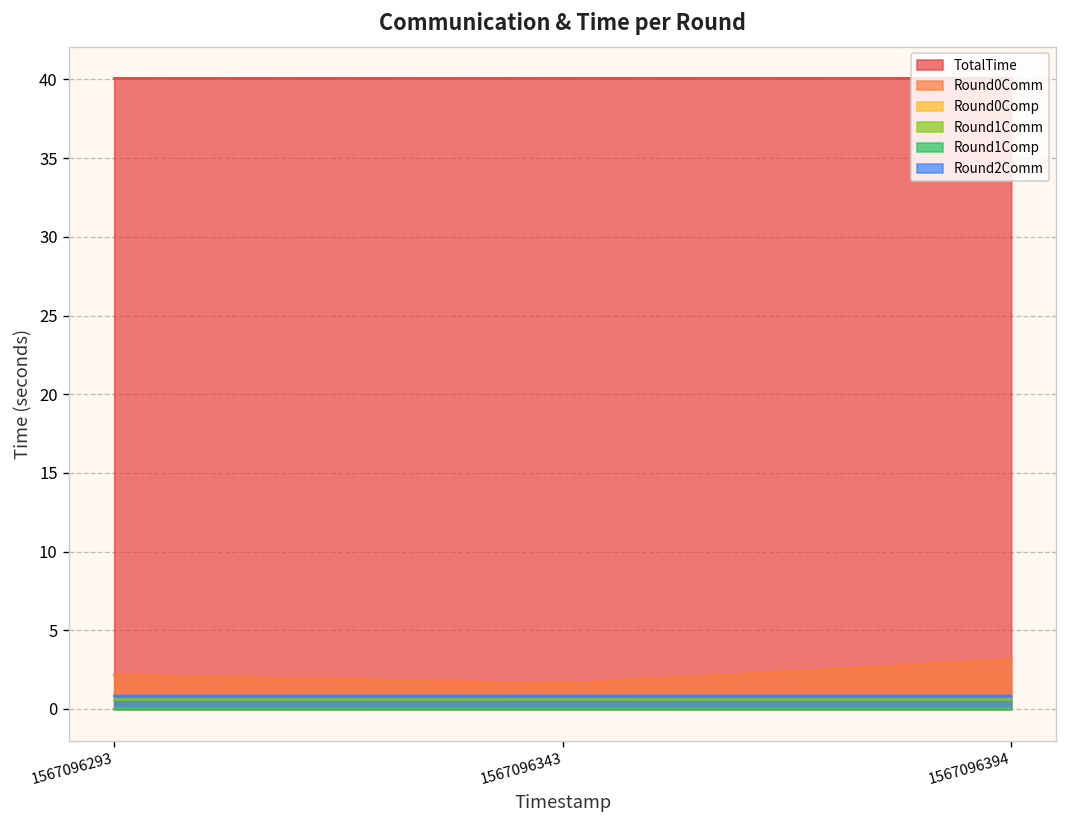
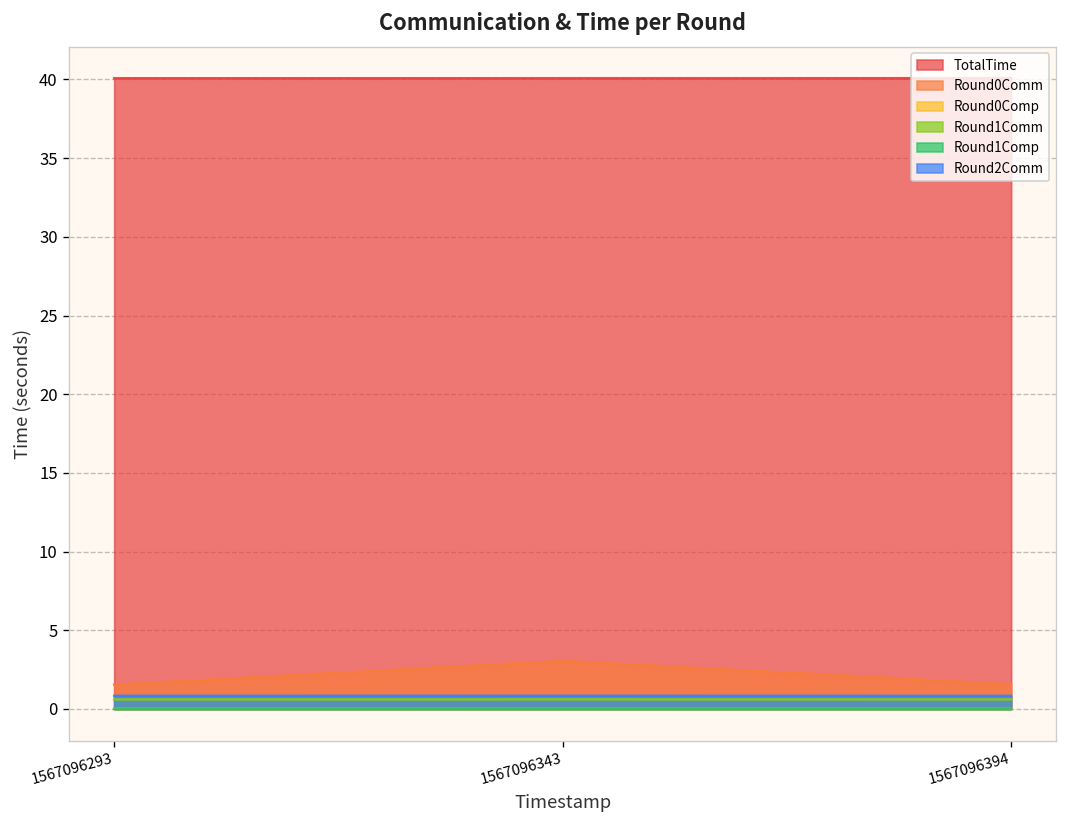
Round0Comm, 1567096293: 2.2 -> 1.5
Round0Comm, 1567096343: 1.6 -> 3.1
Round0Comm, 1567096394: 3.2 -> 1.6
